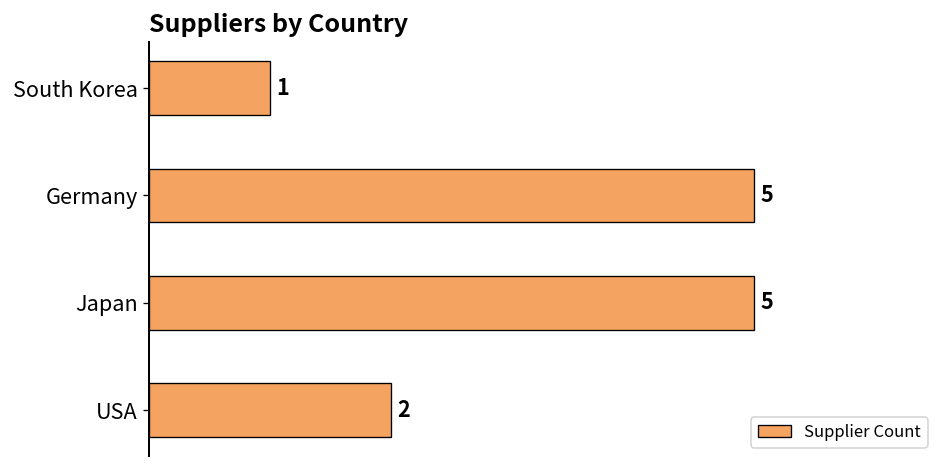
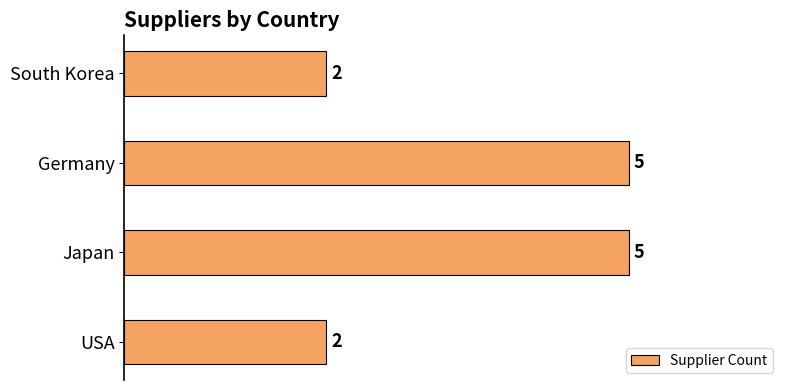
South Korea: 1 -> 2
